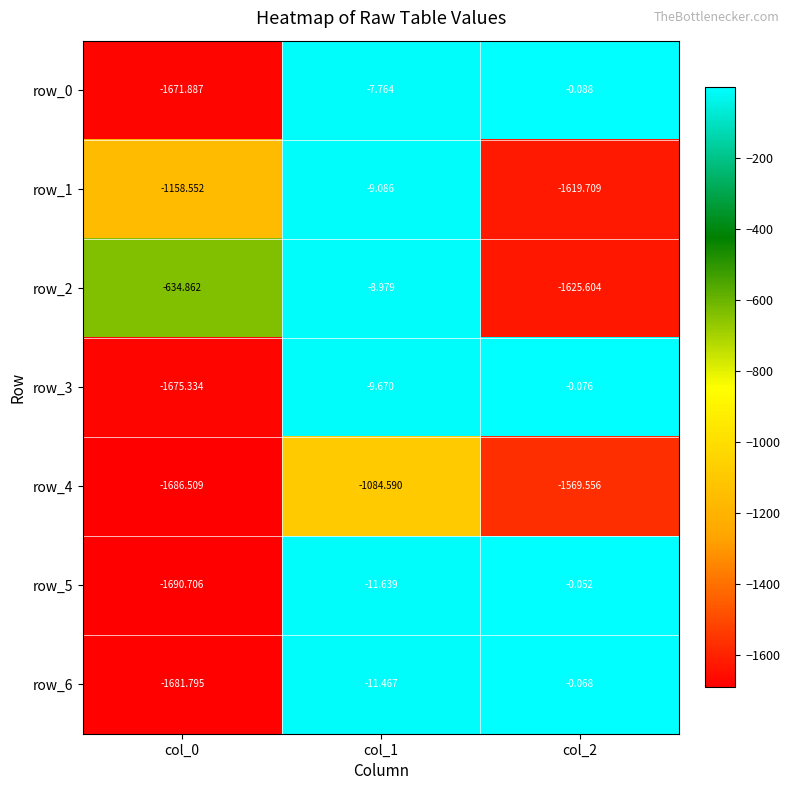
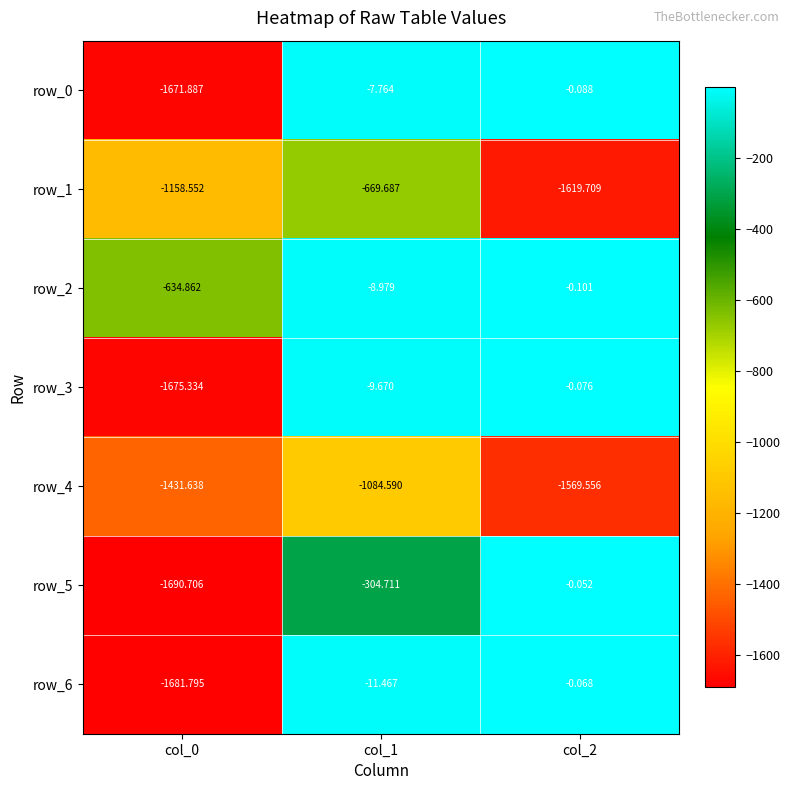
row_1, col_1: -9.086 -> -669.687
row_2, col_2: -1625.604 -> -0.101
row_4, col_0: -1686.509 -> -1431.638
row_5, col_1: -11.639 -> -304.711
